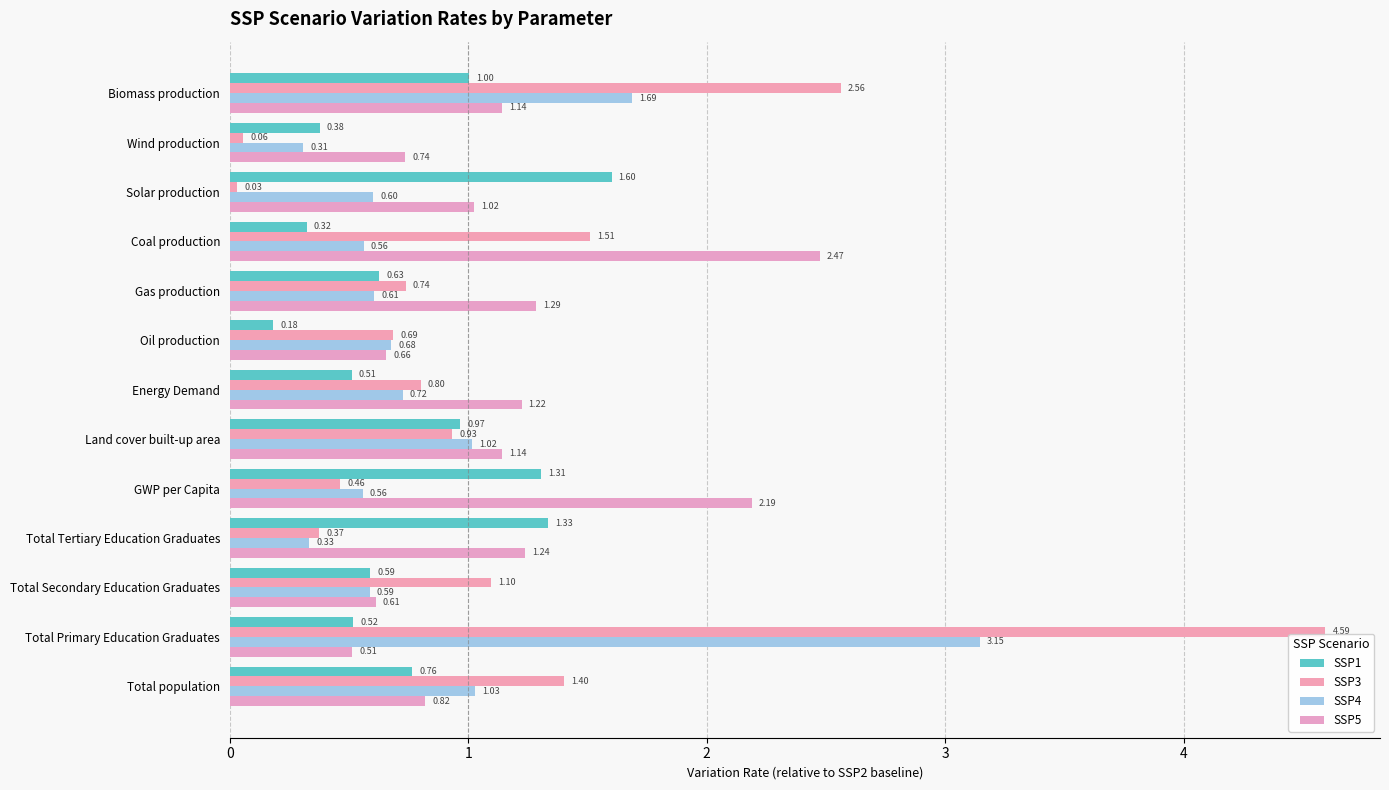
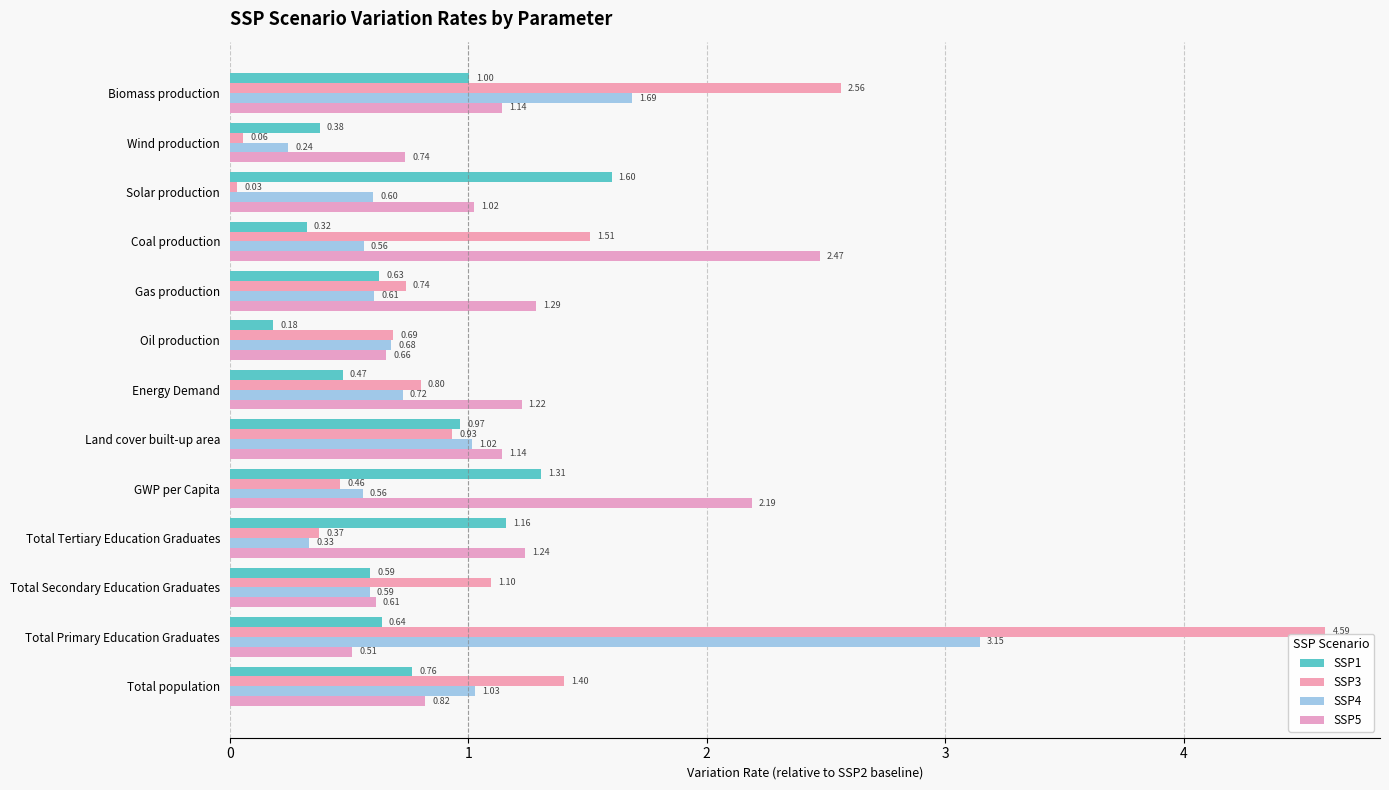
SSP4, Wind production: 0.31 -> 0.24
SSP1, Energy Demand: 0.51 -> 0.47
SSP1, Total Tertiary Education Graduates: 1.33 -> 1.16
SSP1, Total Primary Education Graduates: 0.52 -> 0.64
